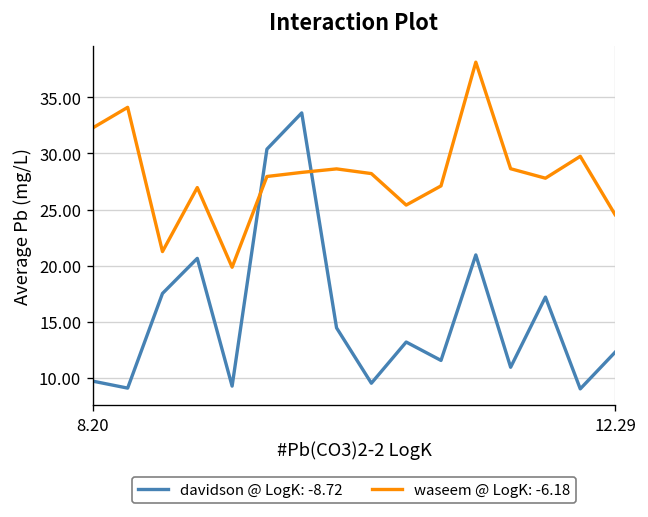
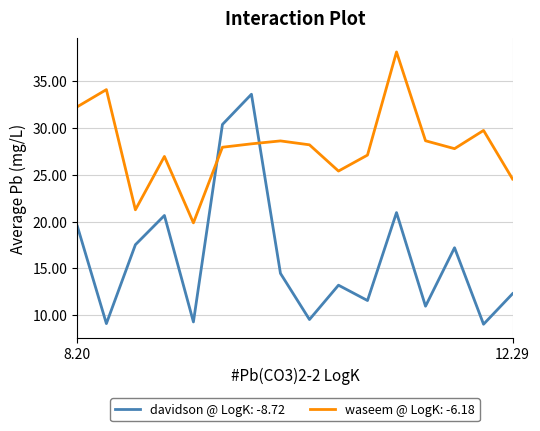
davidson @ LogK: -8.72, 8.20: 10 -> 19
